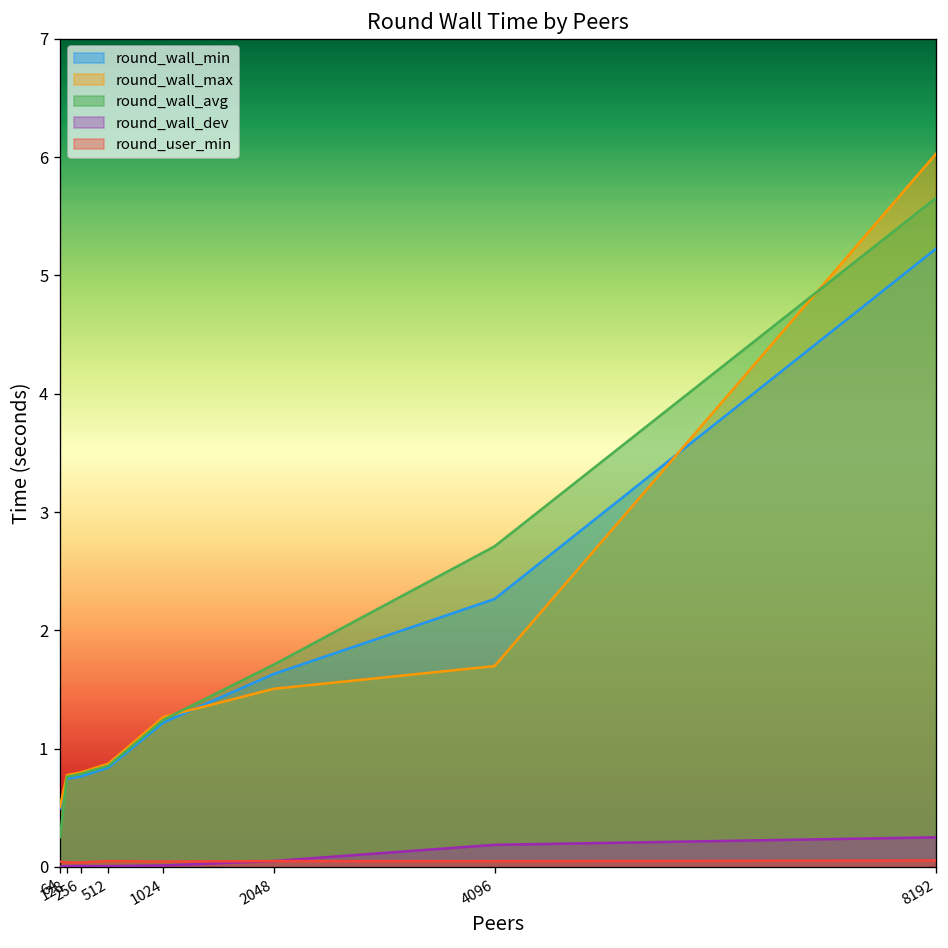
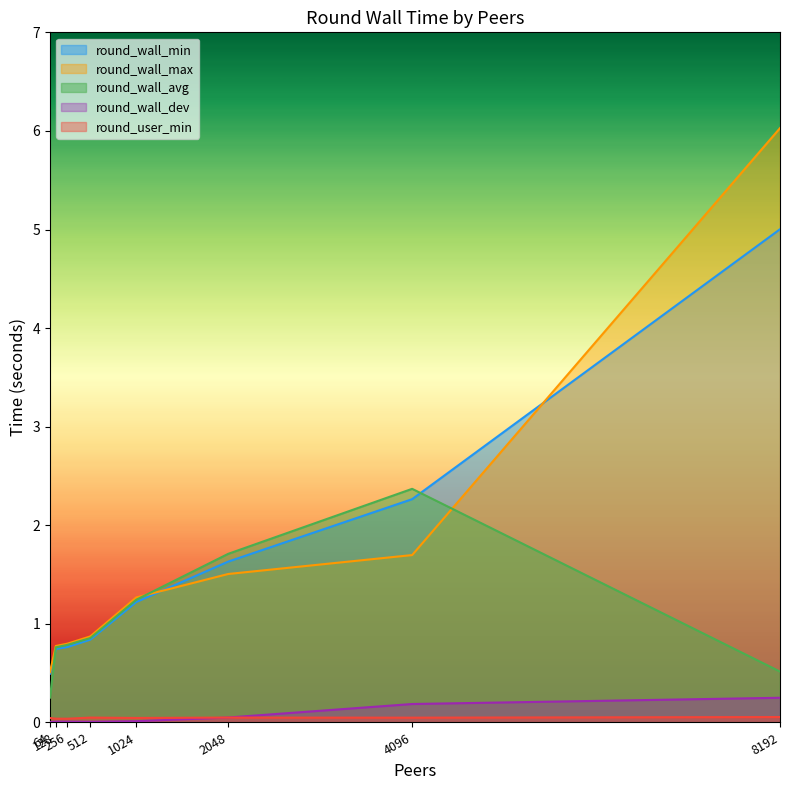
round_wall_avg, 4096: 2.7 -> 2.4
round_wall_min, 8192: 5.2 -> 5.0
round_wall_avg, 8192: 5.7 -> 0.5
